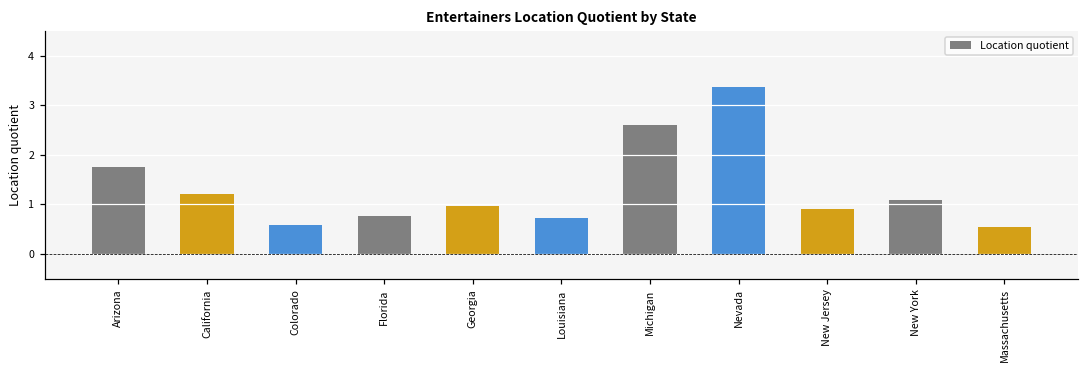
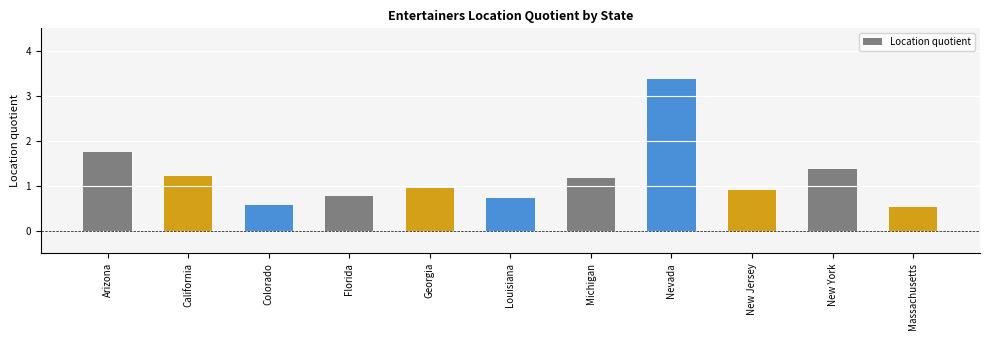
Michigan: 2.6 -> 1.2
New York: 1.1 -> 1.4
